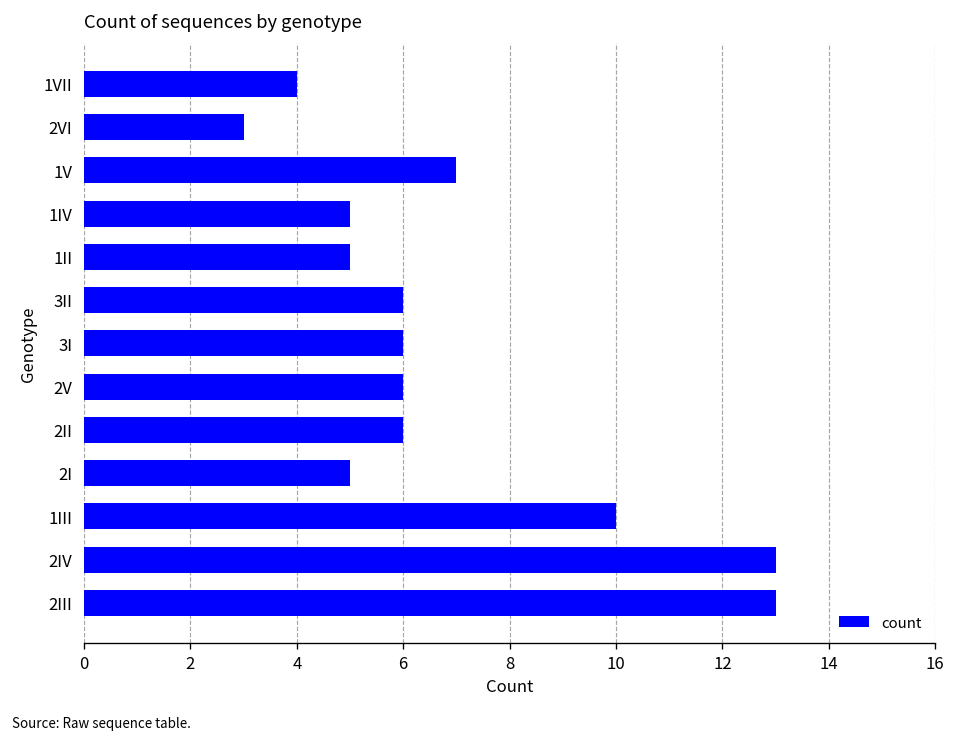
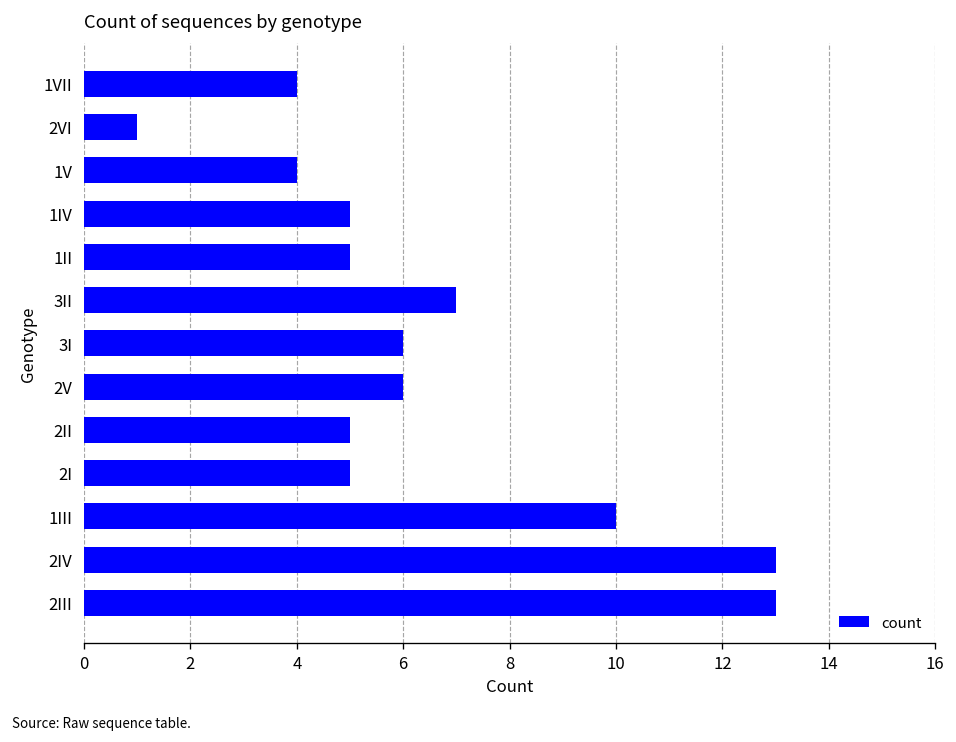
2VI: 3 -> 1
1V: 7 -> 4
3II: 6 -> 7
2II: 6 -> 5
